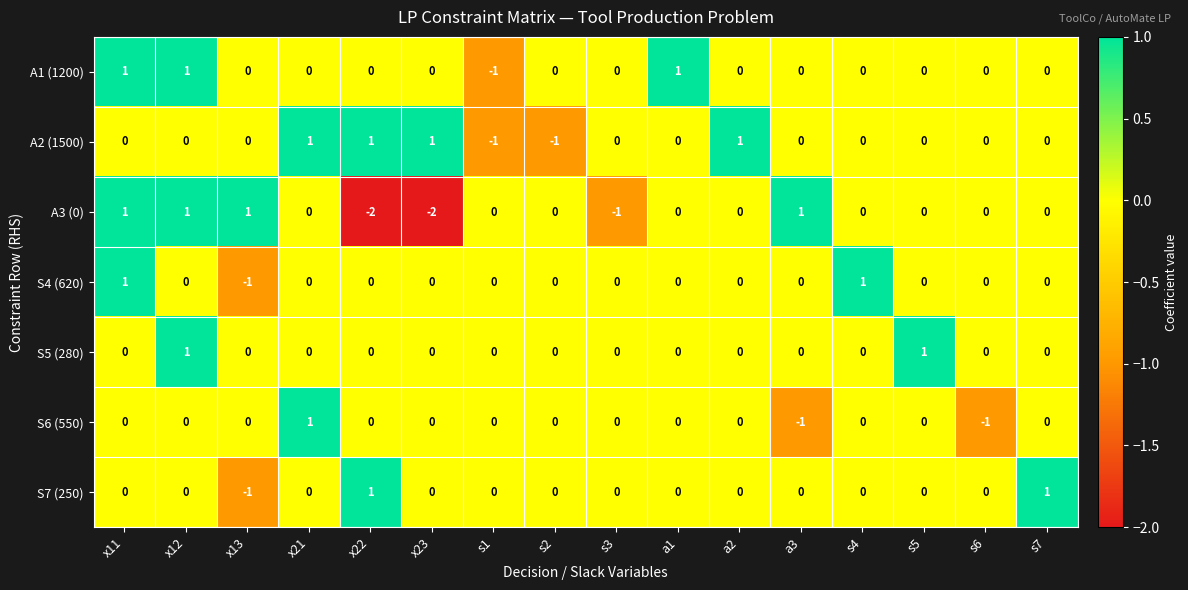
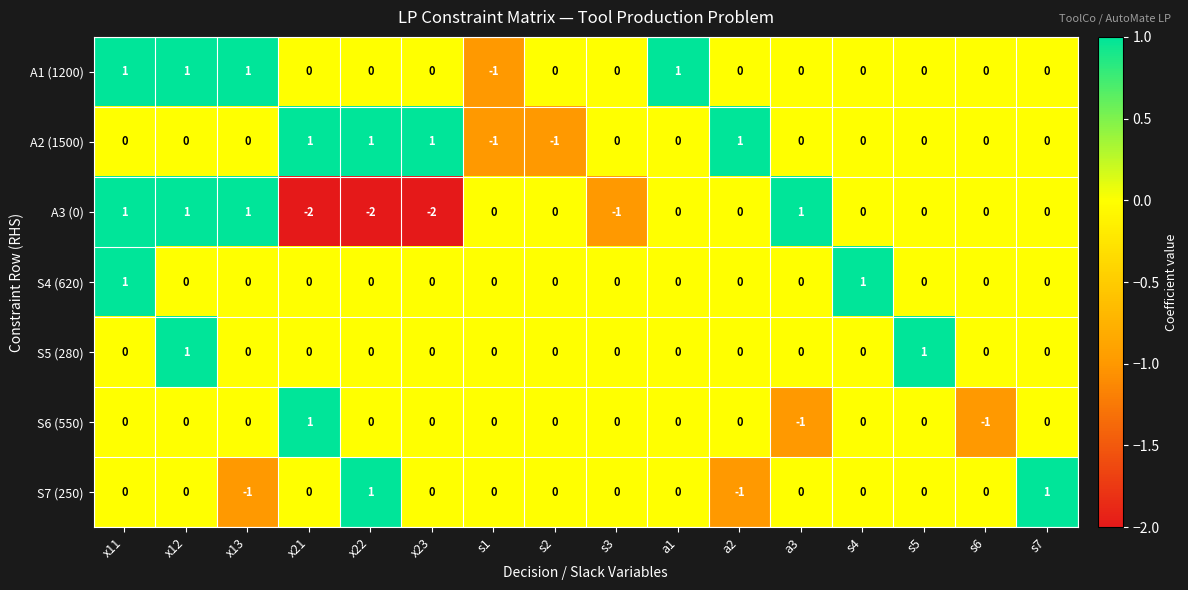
A1 (1200), x13: 0 -> 1
A3 (0), x21: 0 -> -2
S4 (620), x13: -1 -> 0
S7 (250), a2: 0 -> -1
